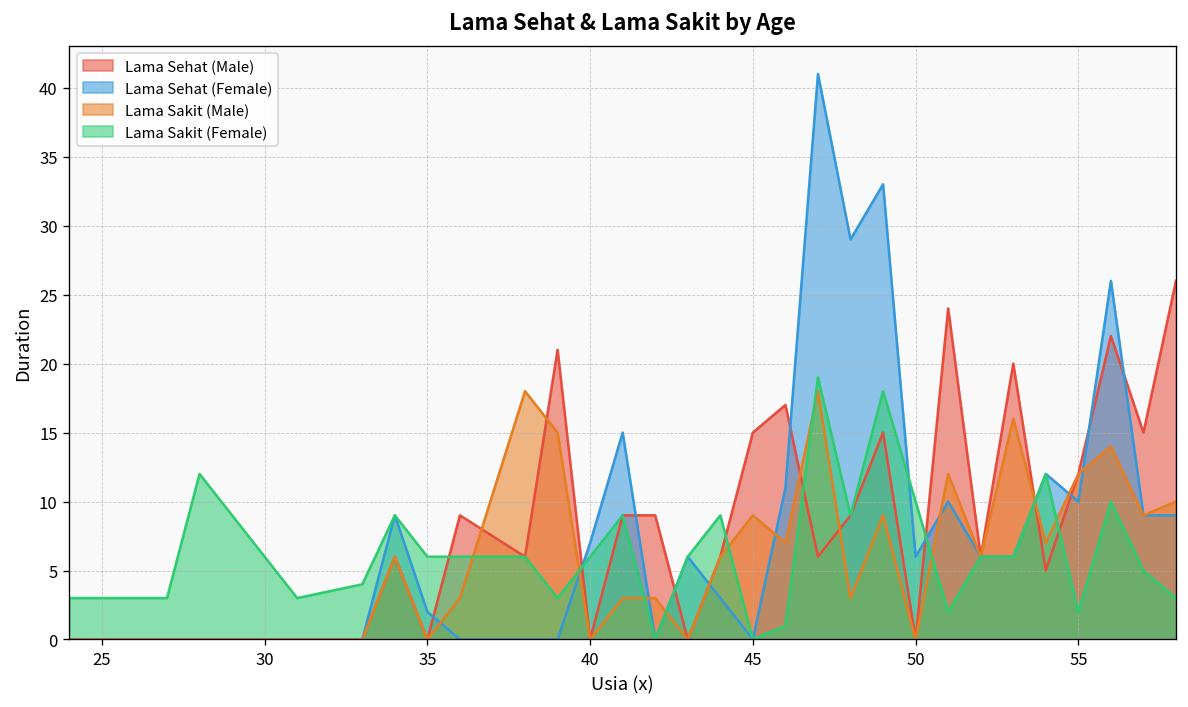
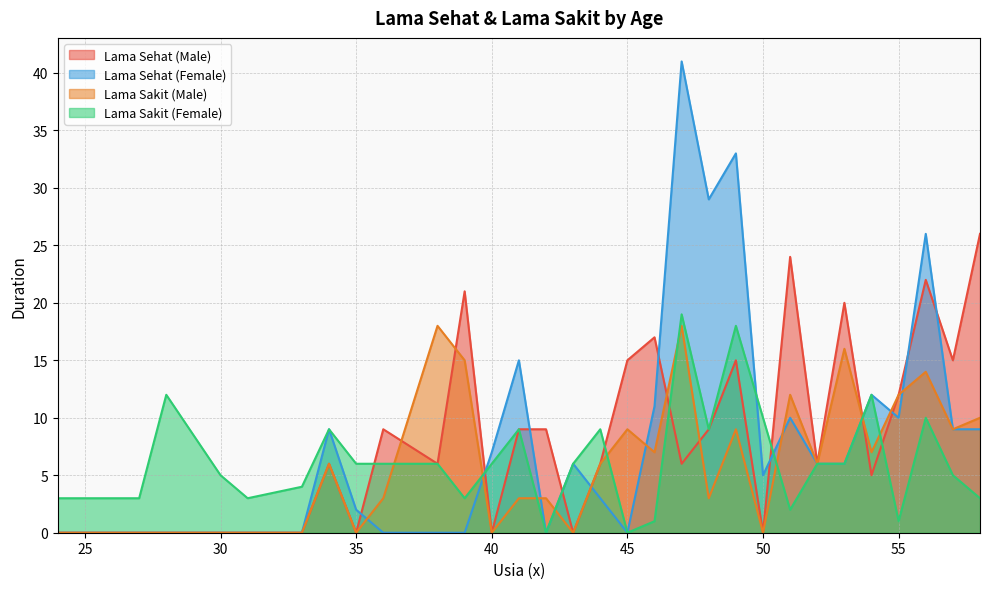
Lama Sakit (Female), 30: 6 -> 5
Lama Sehat (Female), 50: 6 -> 5
Lama Sakit (Female), 55: 2 -> 1
